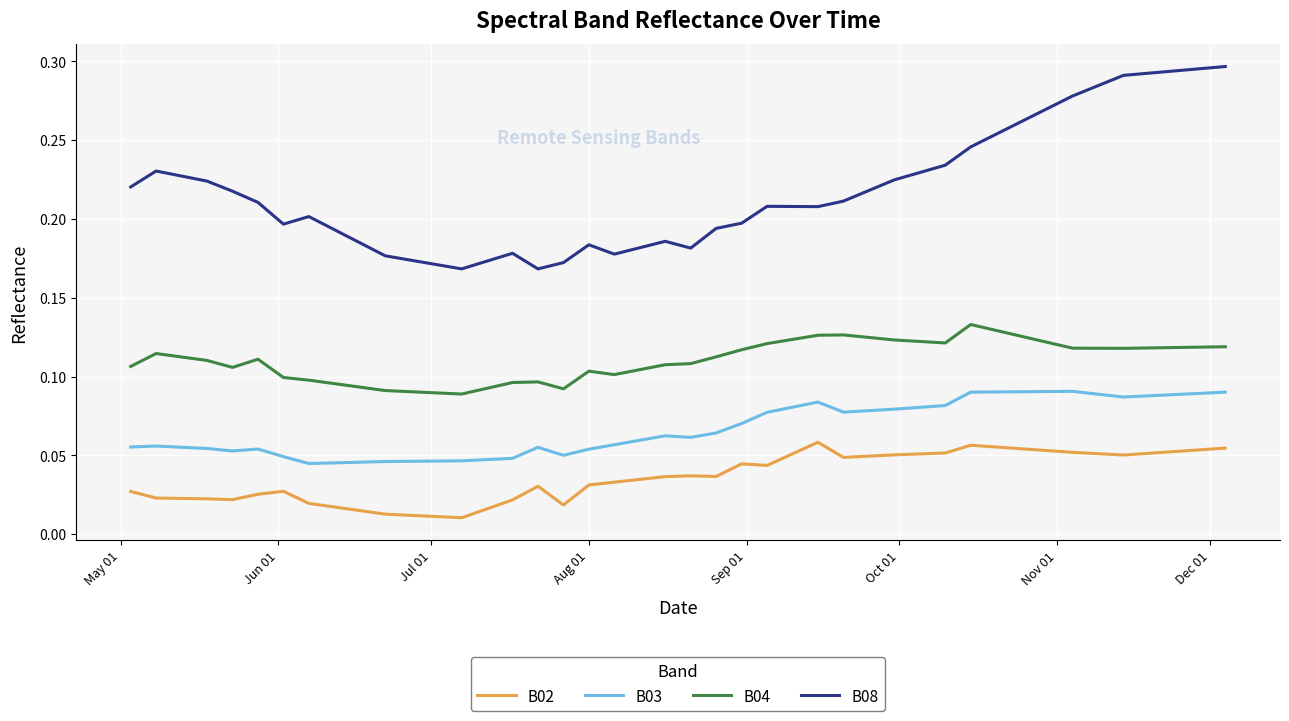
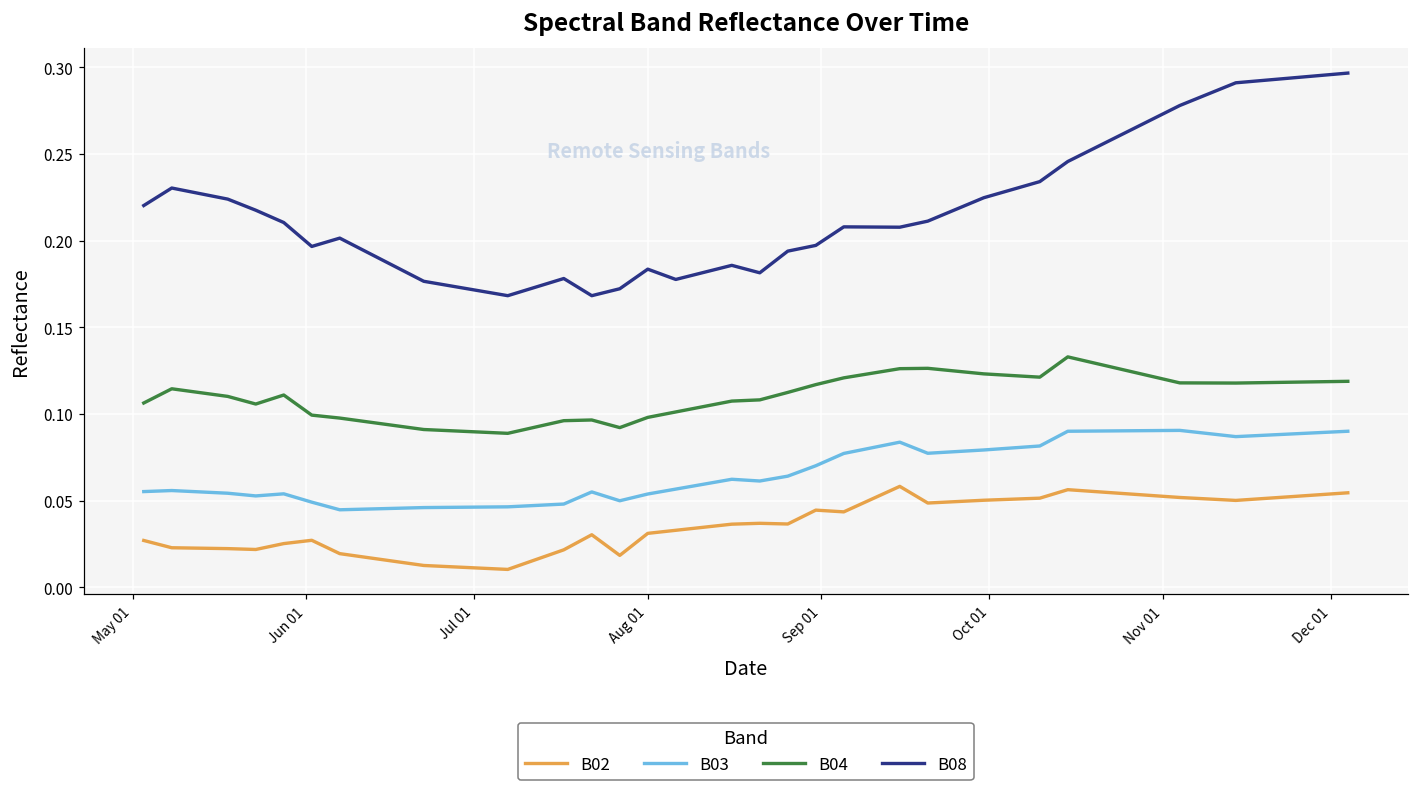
B04, Aug 01: 0.103 -> 0.098
